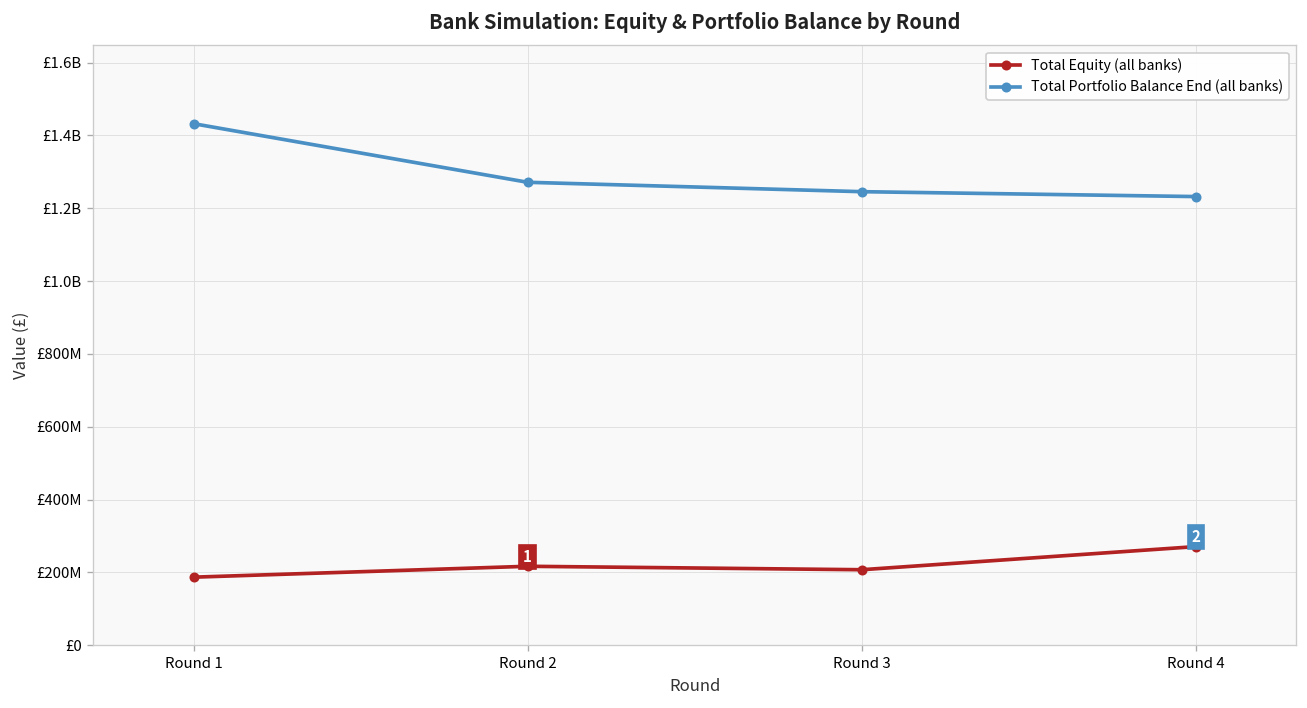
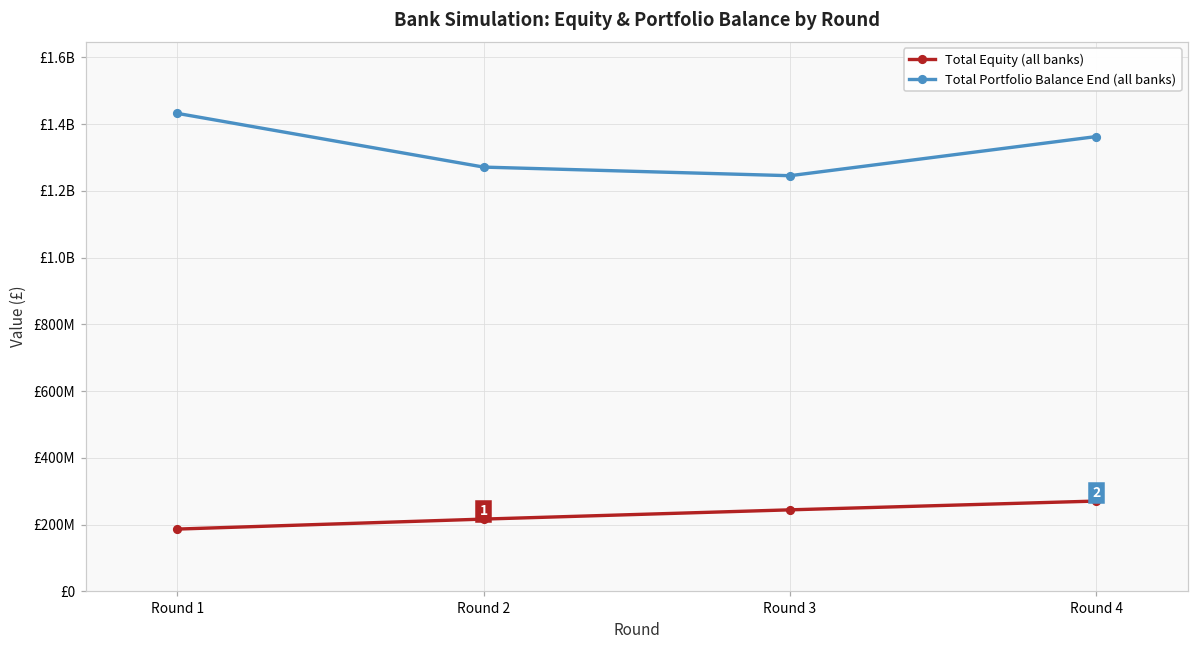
Total Equity (all banks), Round 3: £210000000 -> £240000000
Total Portfolio Balance End (all banks), Round 4: £1230000000 -> £1360000000
